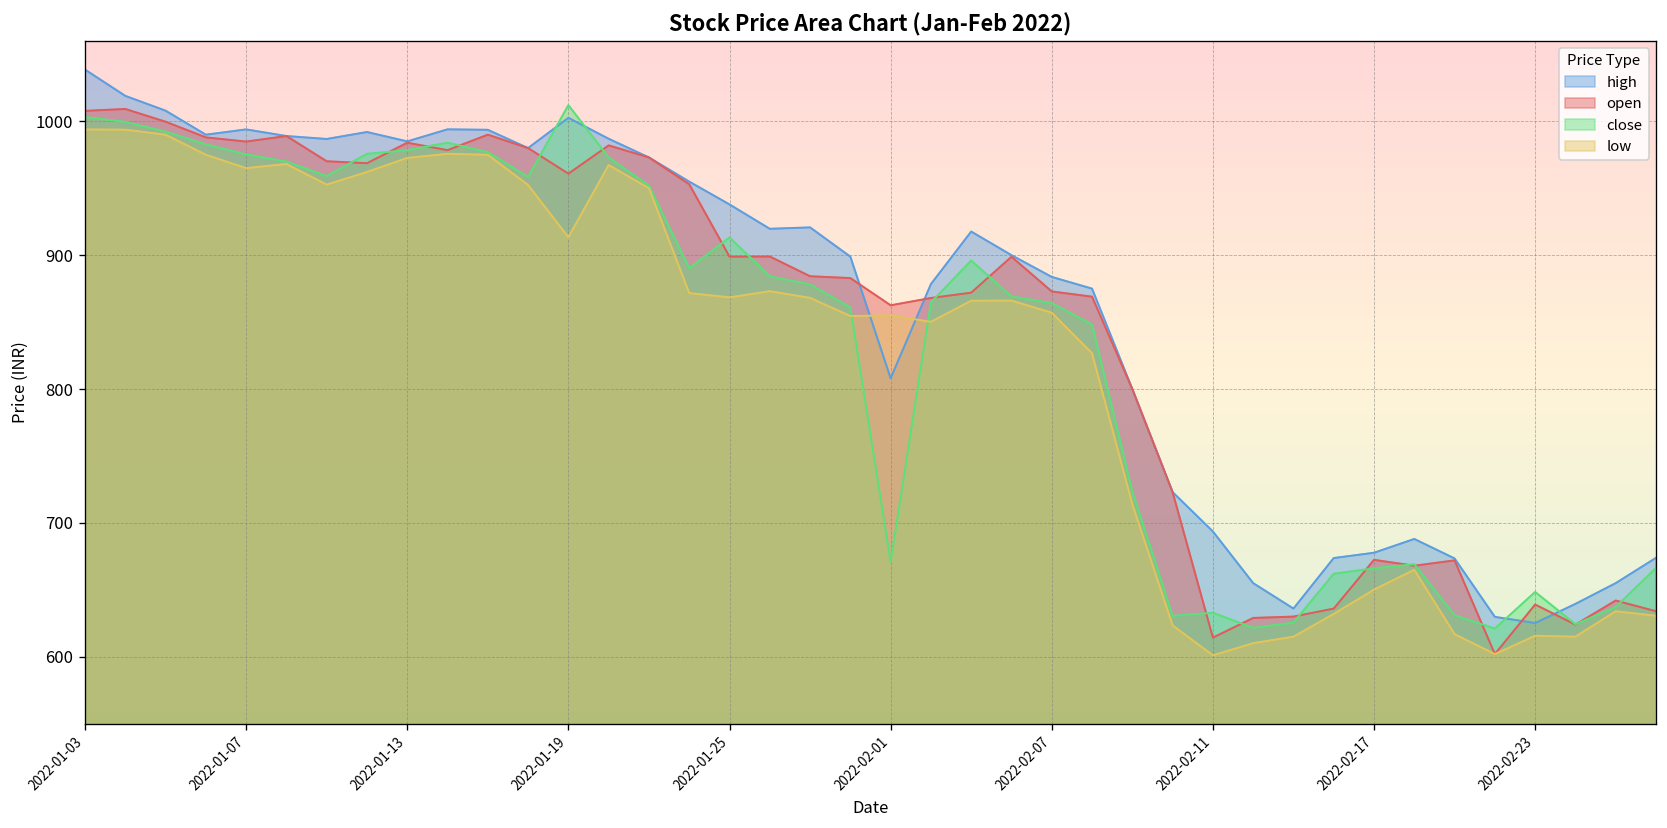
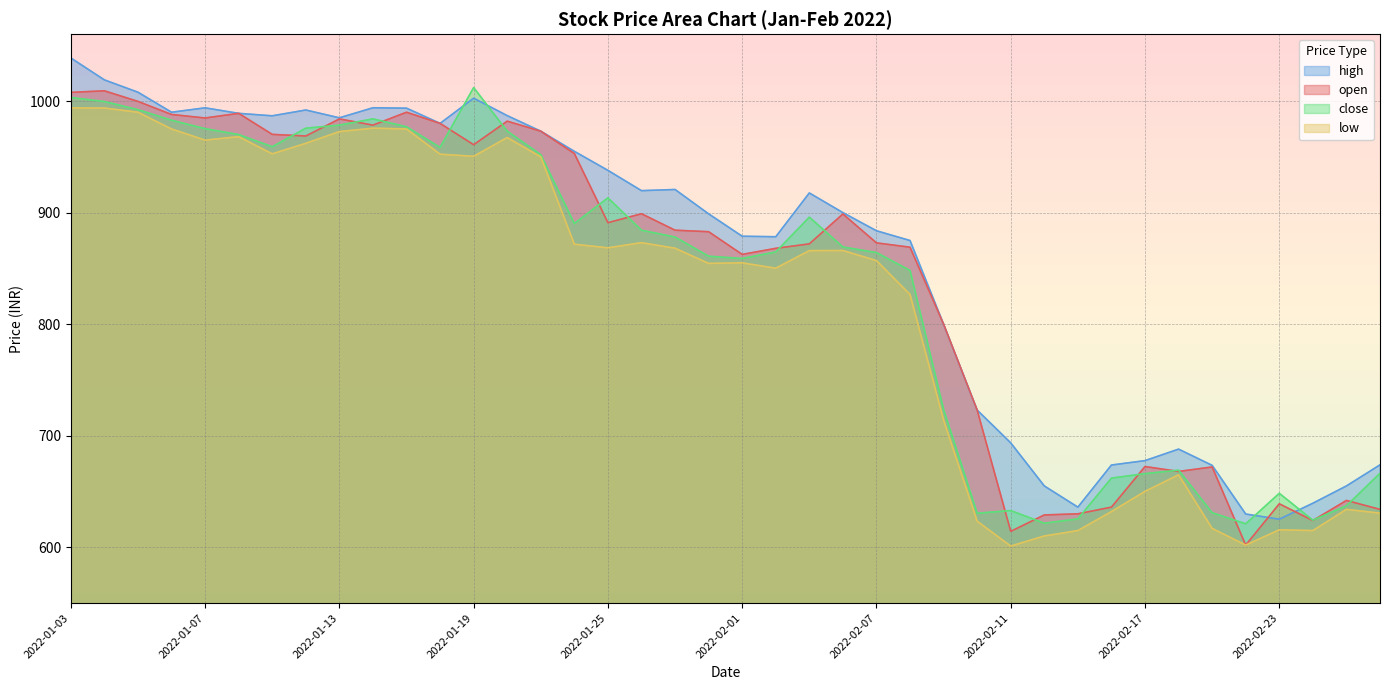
low, 2022-01-19: 913 -> 951
open, 2022-01-25: 899 -> 891
high, 2022-02-01: 808 -> 879
close, 2022-02-01: 671 -> 859
